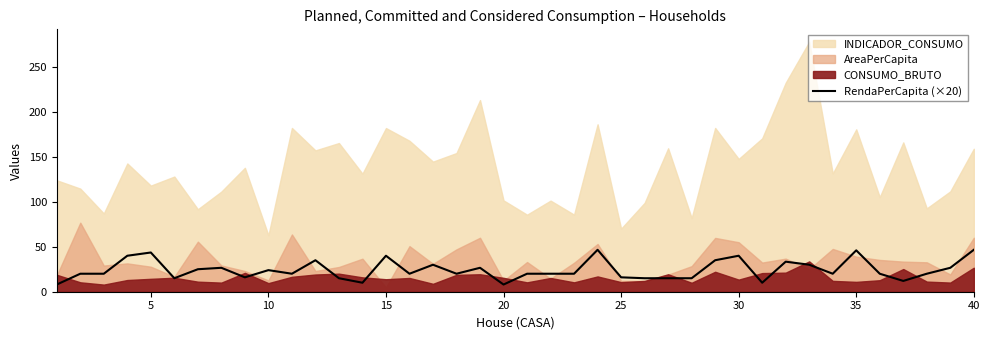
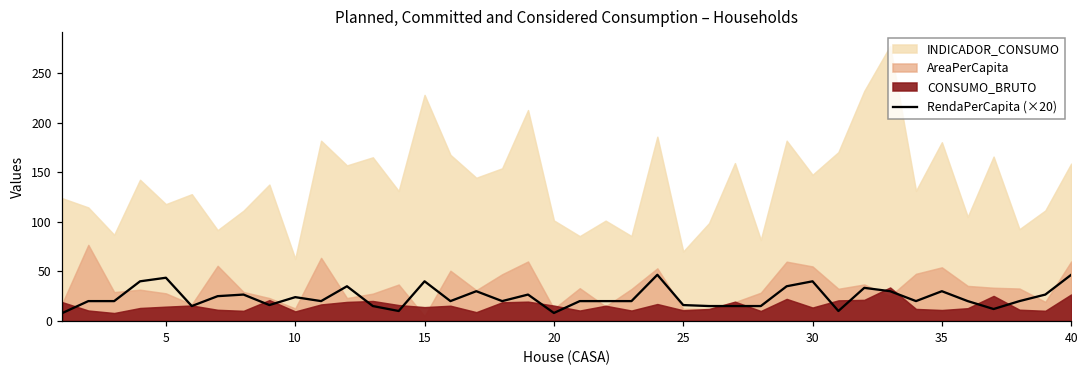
INDICADOR_CONSUMO, 15: 180 -> 230
RendaPerCapita (×20), 35: 50 -> 30
AreaPerCapita, 35: 40 -> 50
